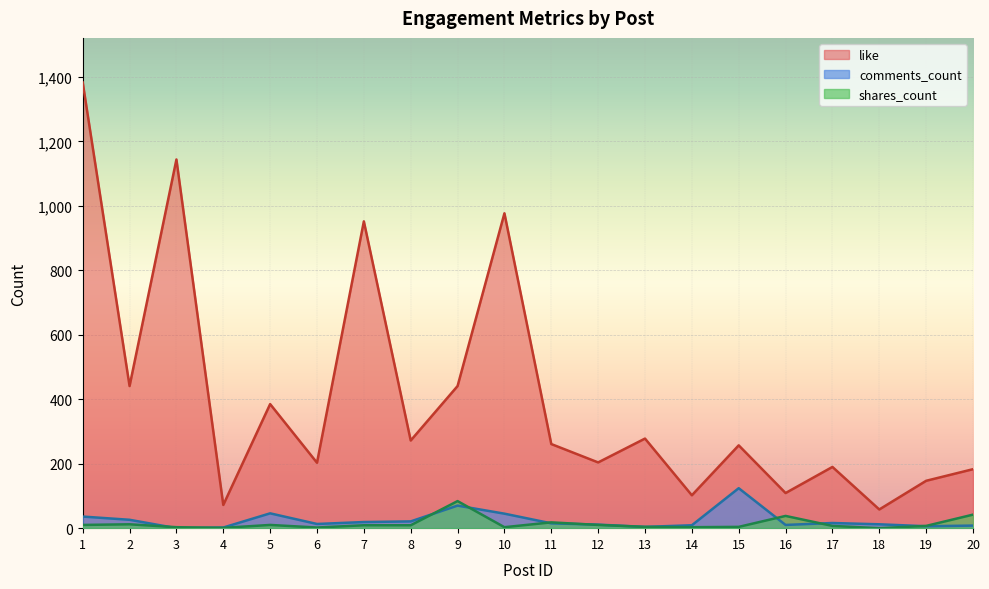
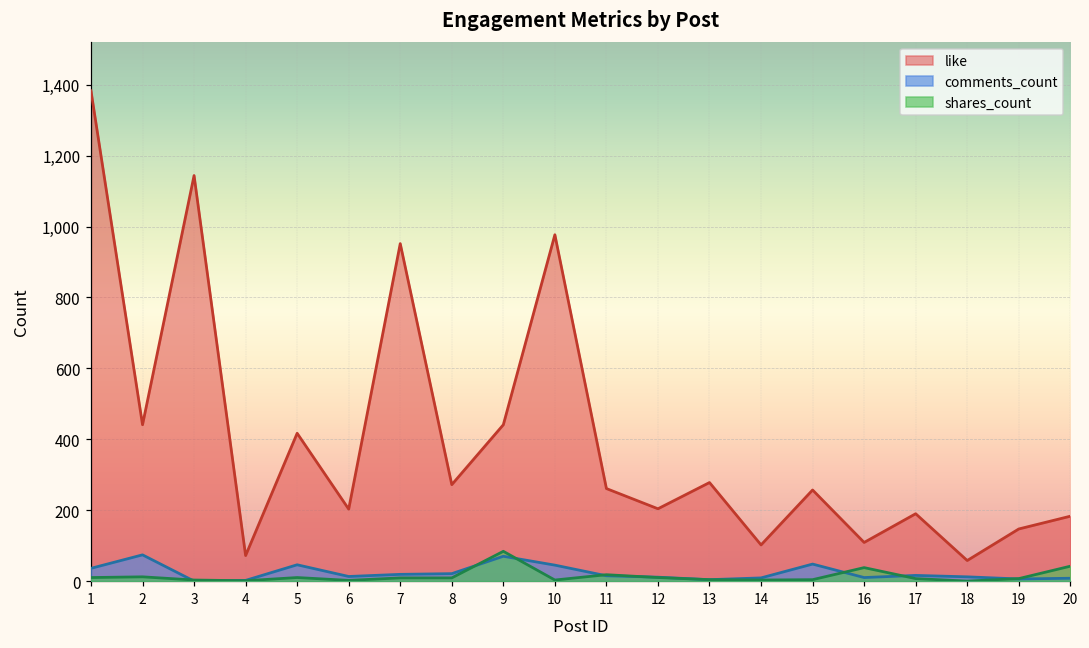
comments_count, 2: 30 -> 70
like, 5: 390 -> 420
comments_count, 15: 120 -> 50
